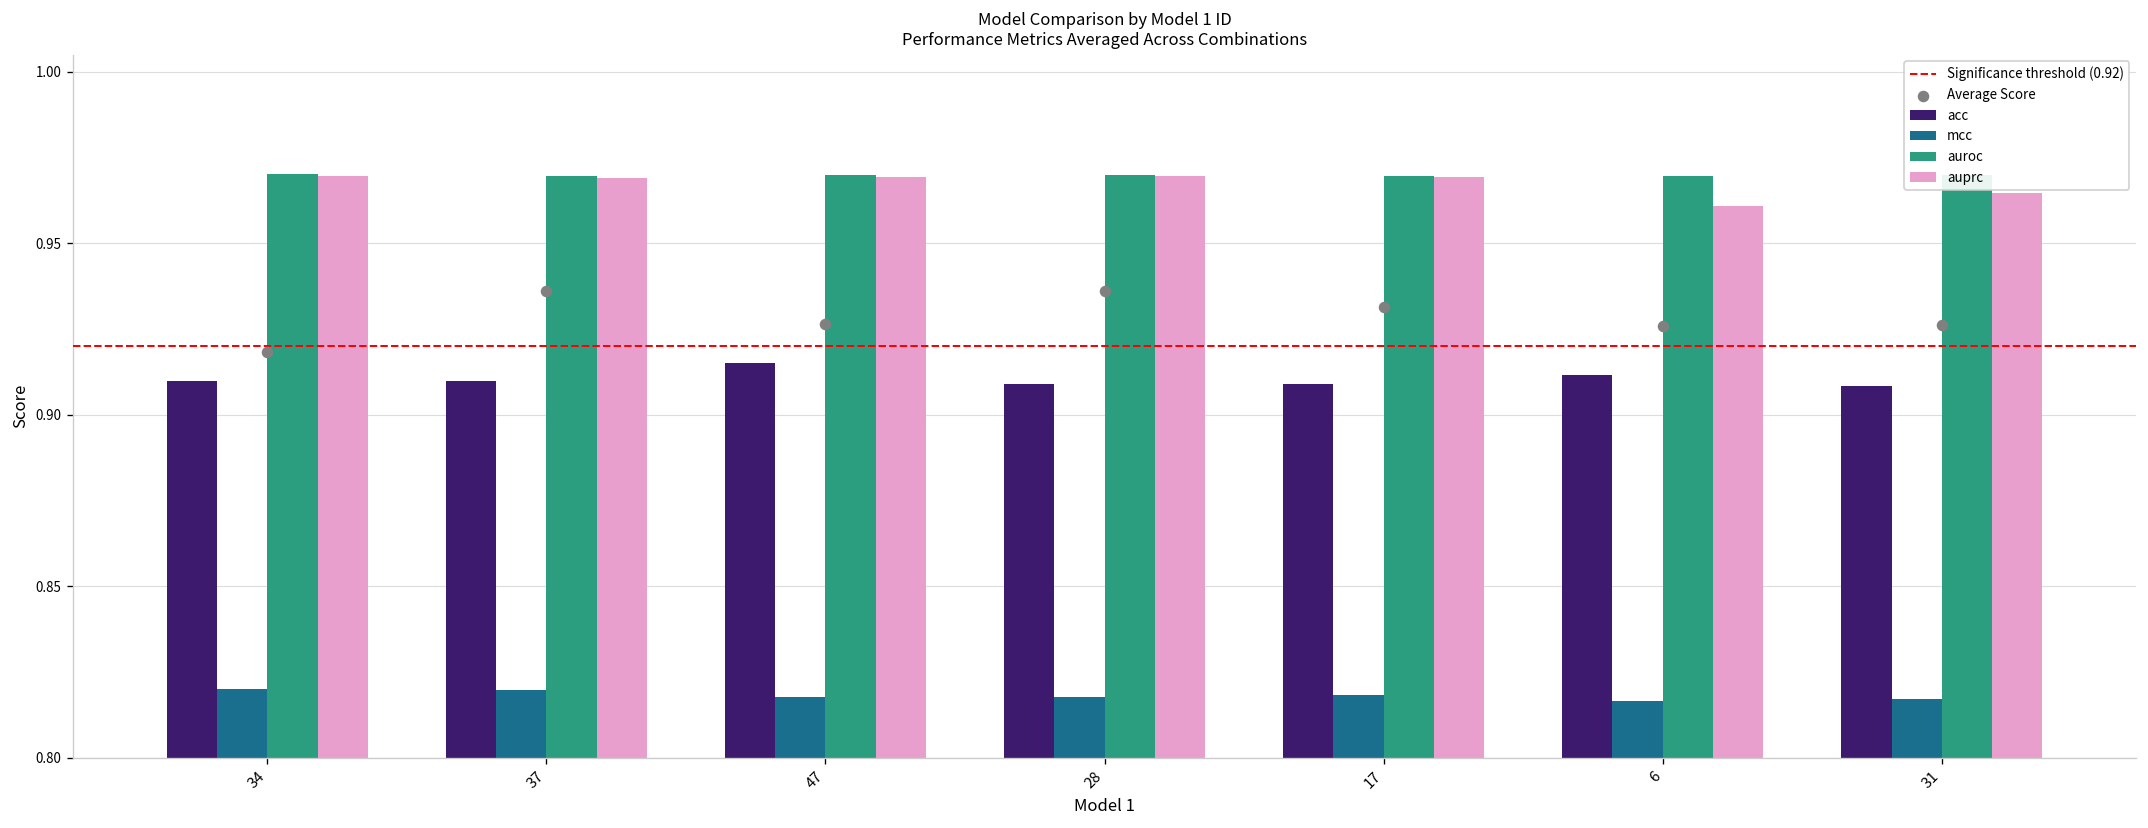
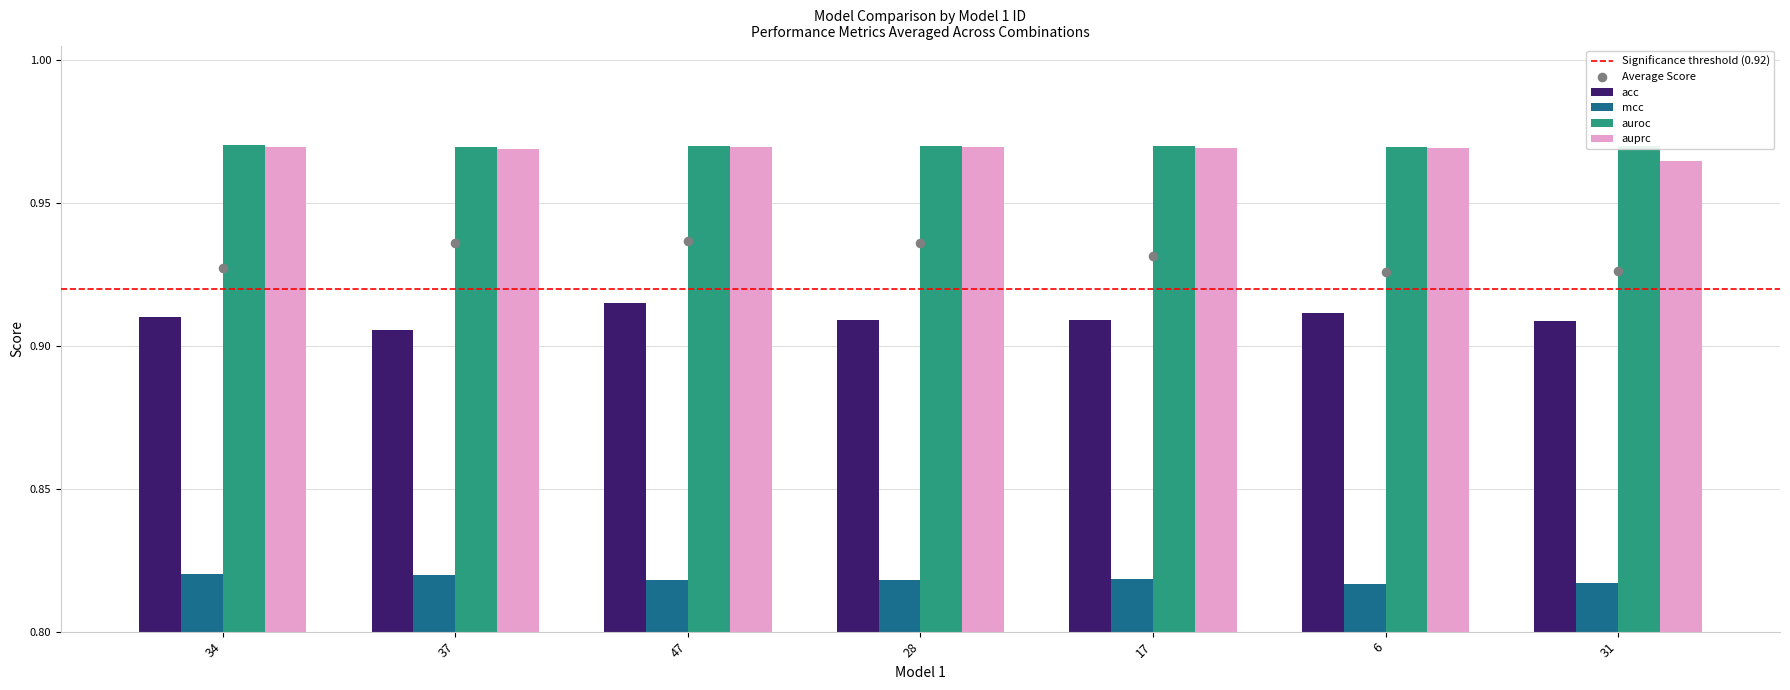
Average Score, 34: 0.918 -> 0.927
acc, 37: 0.910 -> 0.906
Average Score, 47: 0.927 -> 0.937
auprc, 6: 0.961 -> 0.969
